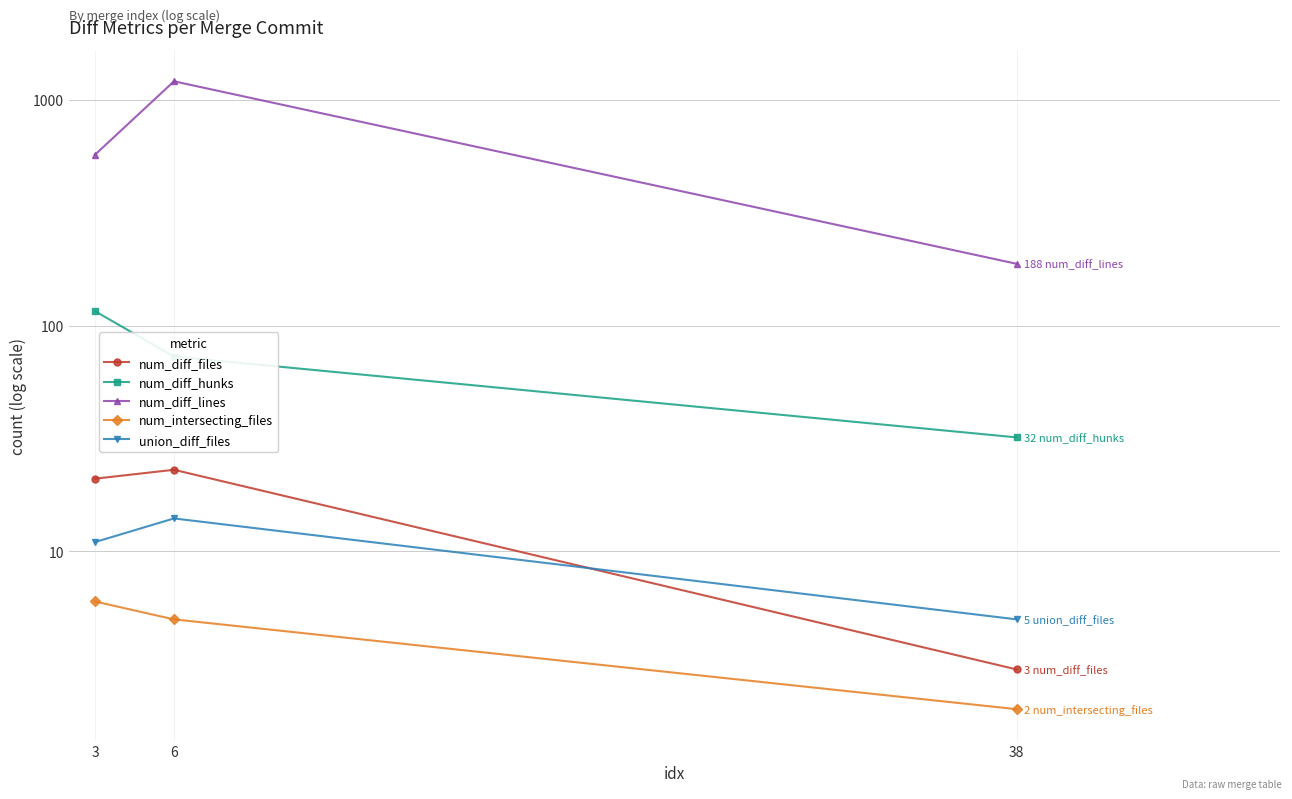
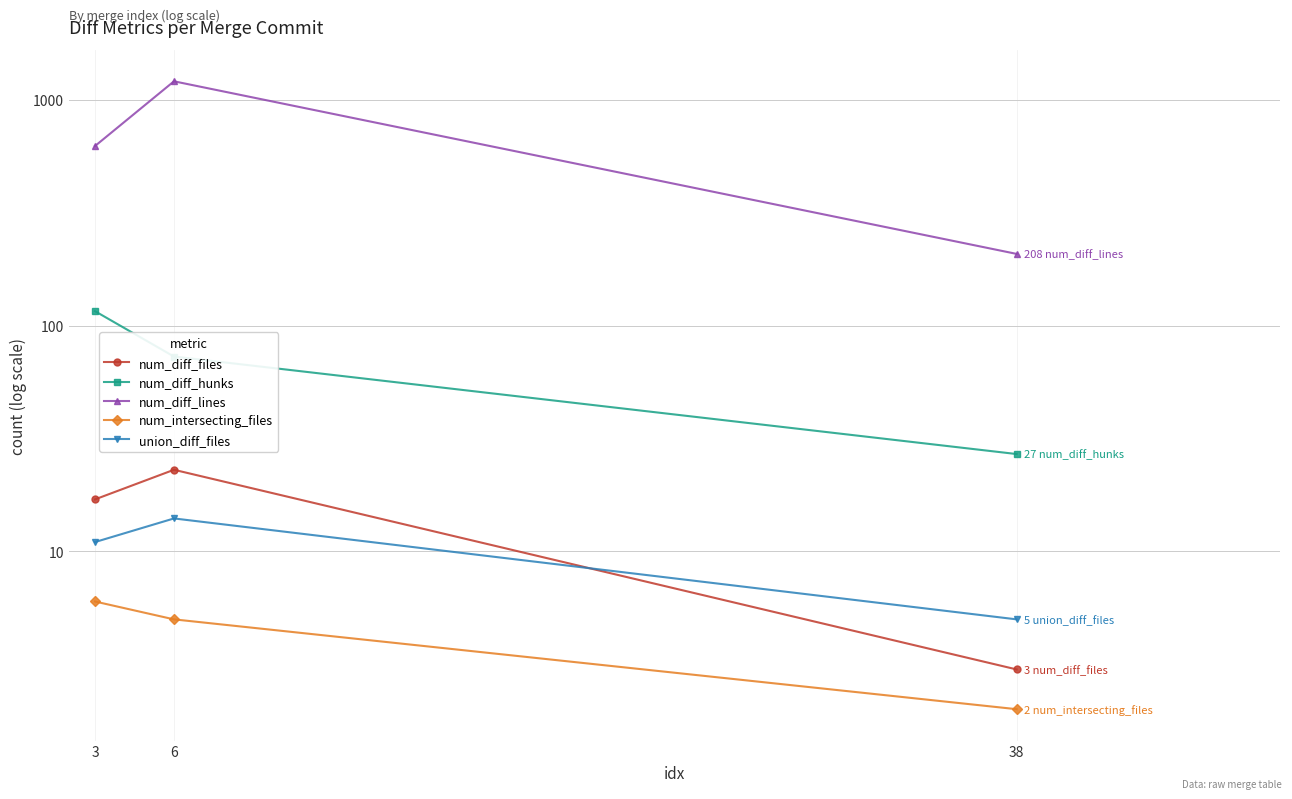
num_diff_files, 3: 21 -> 17
num_diff_lines, 3: 570 -> 630
num_diff_hunks, 38: 32 -> 27
num_diff_lines, 38: 188 -> 208
